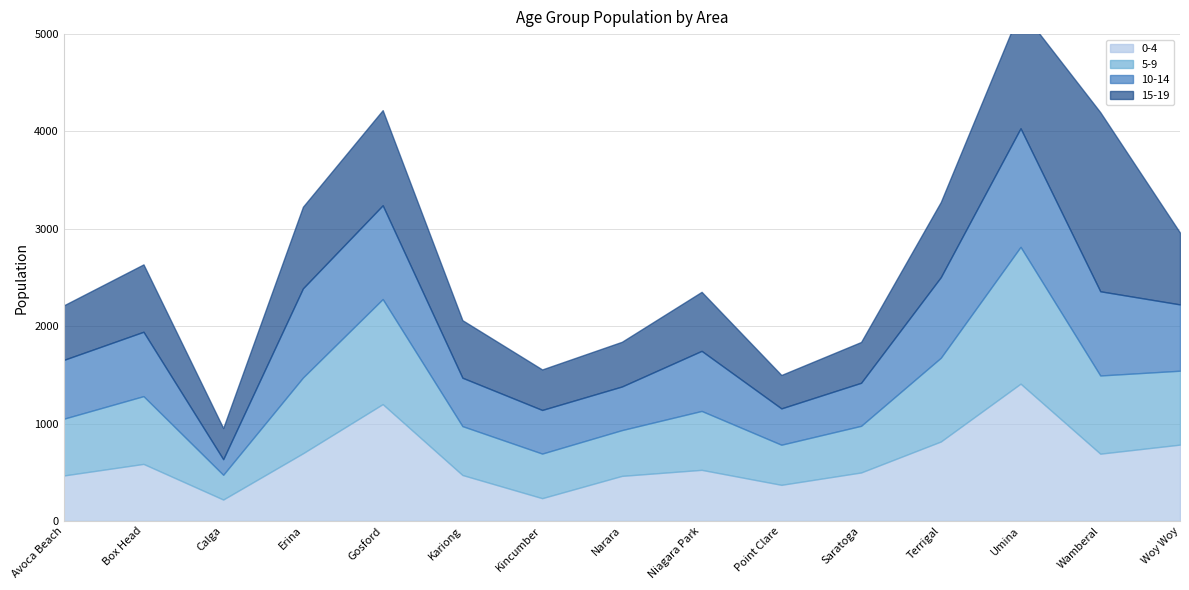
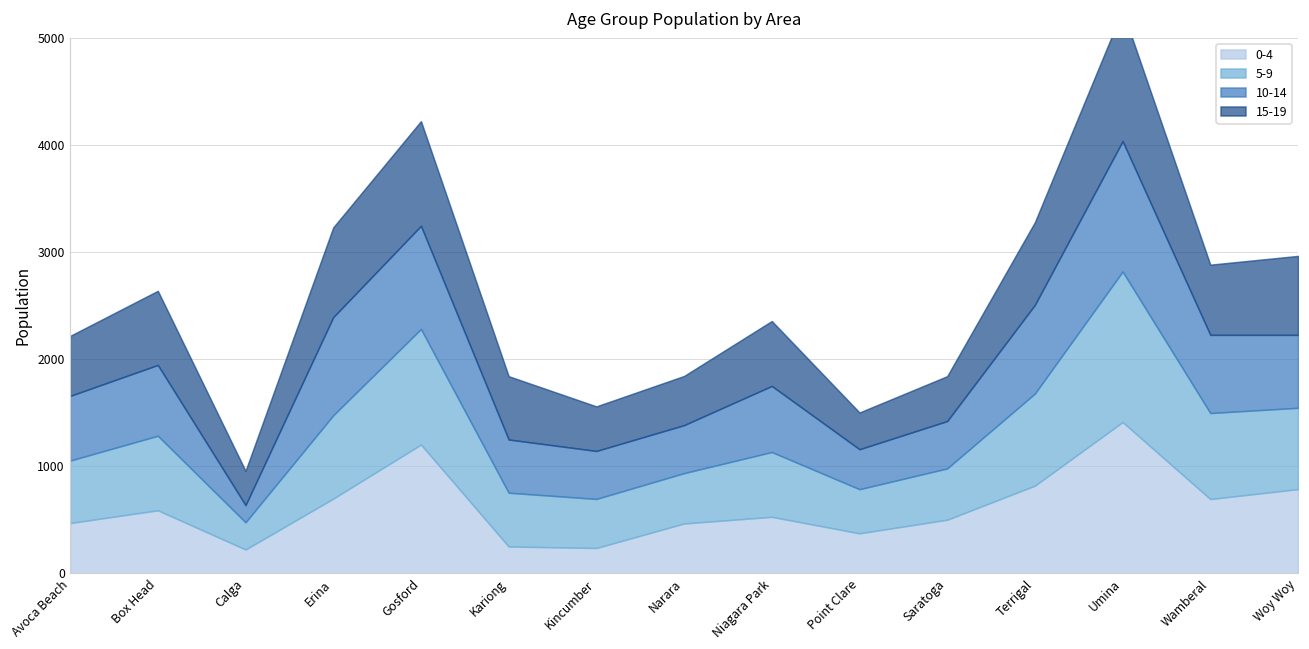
0-4, Kariong: 500 -> 200
10-14, Wamberal: 900 -> 700
15-19, Wamberal: 1800 -> 700
